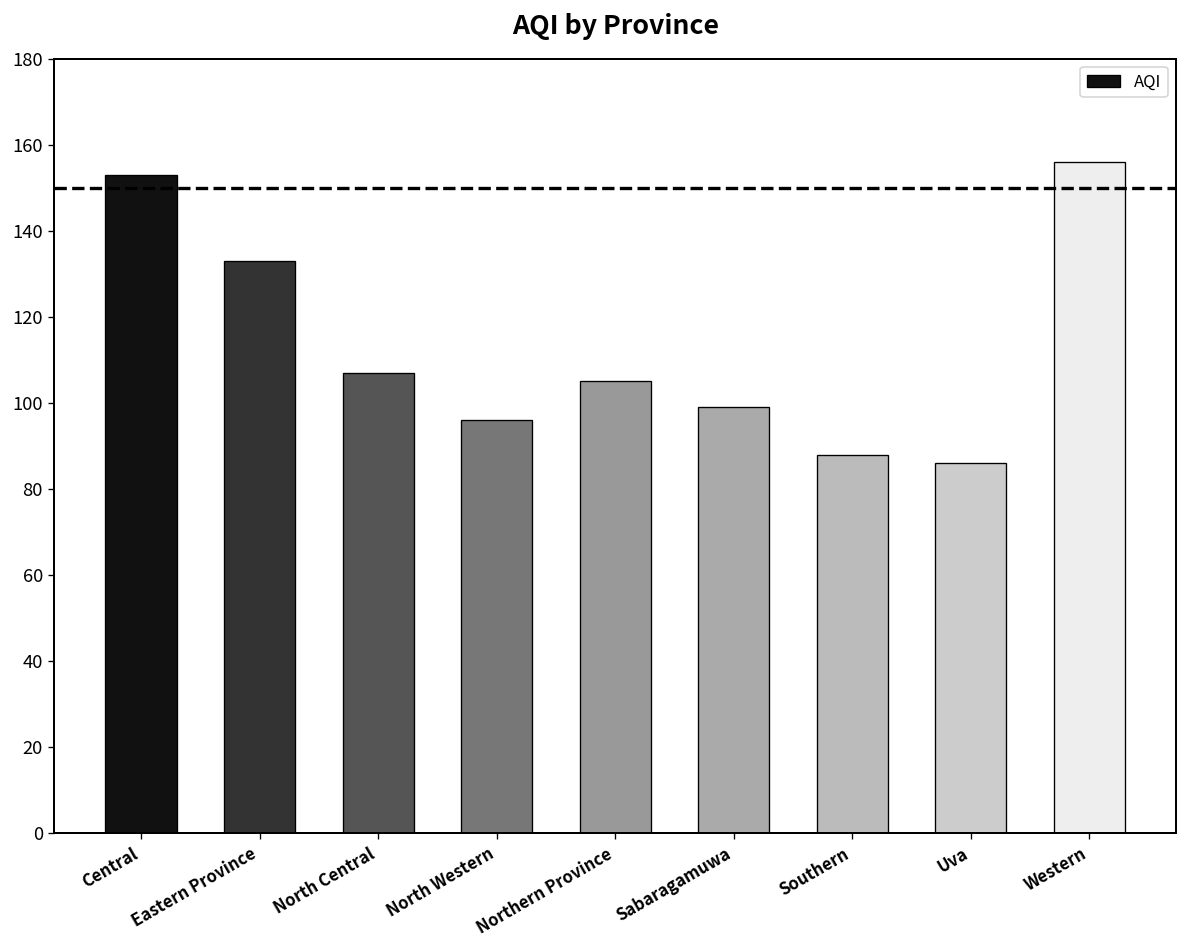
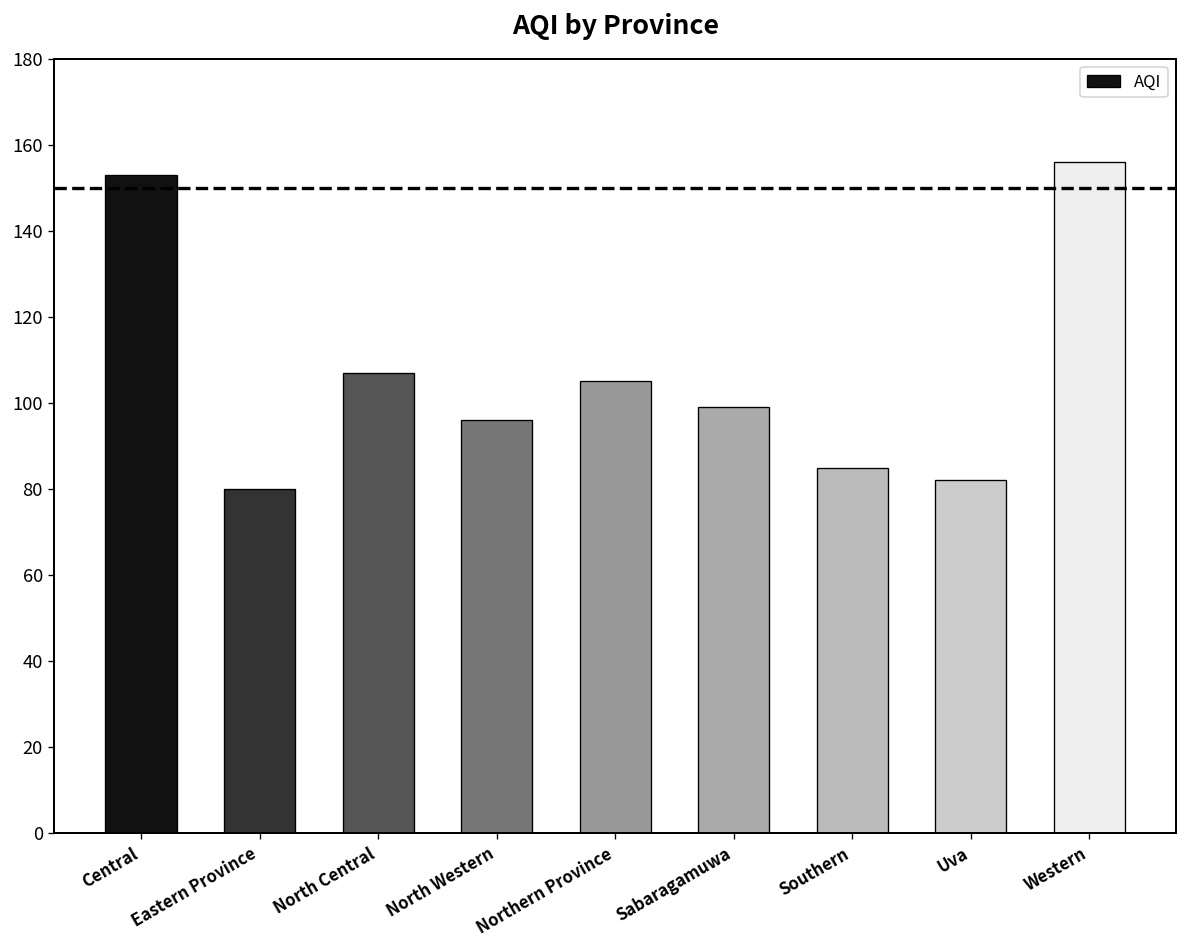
Eastern Province: 133 -> 80
Southern: 88 -> 85
Uva: 86 -> 82
